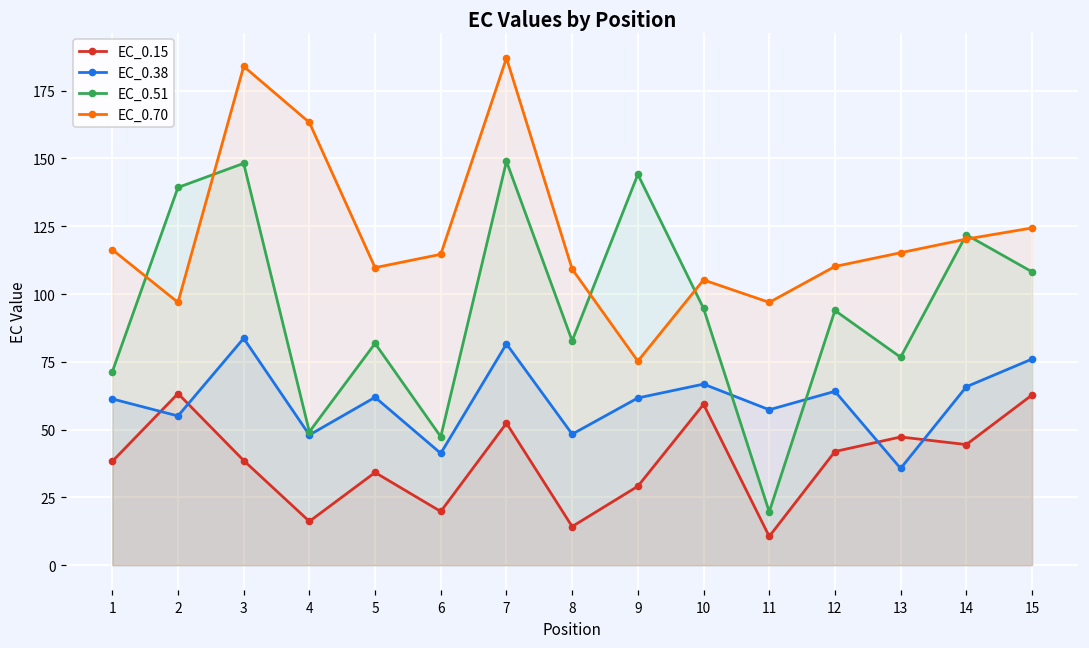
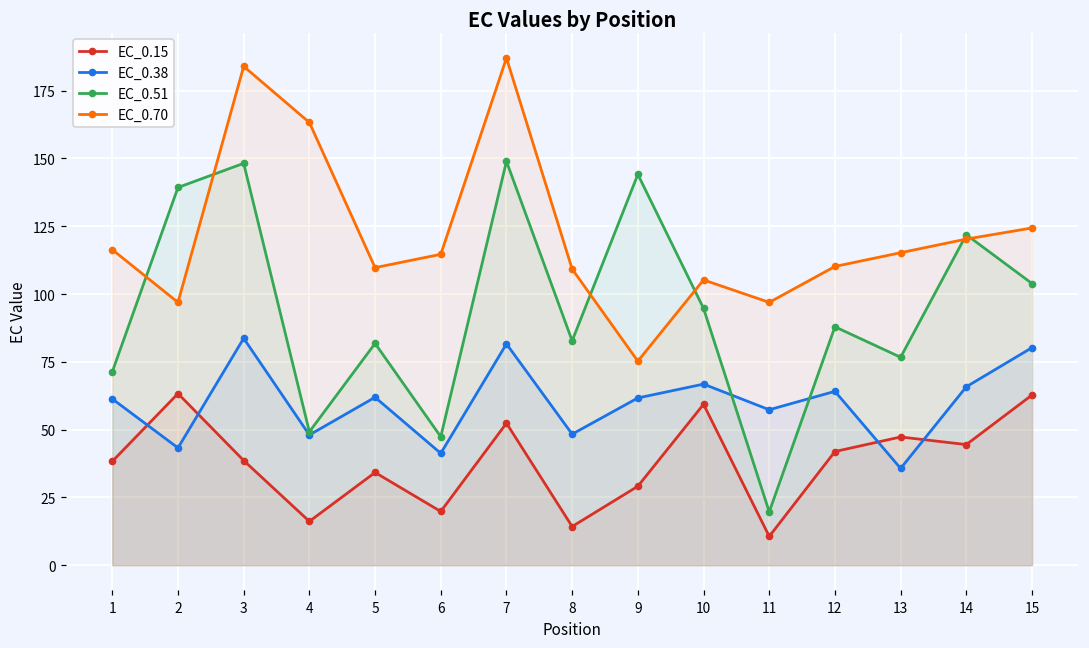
EC_0.38, 2: 55 -> 43
EC_0.51, 12: 94 -> 88
EC_0.38, 15: 76 -> 80
EC_0.51, 15: 108 -> 104
